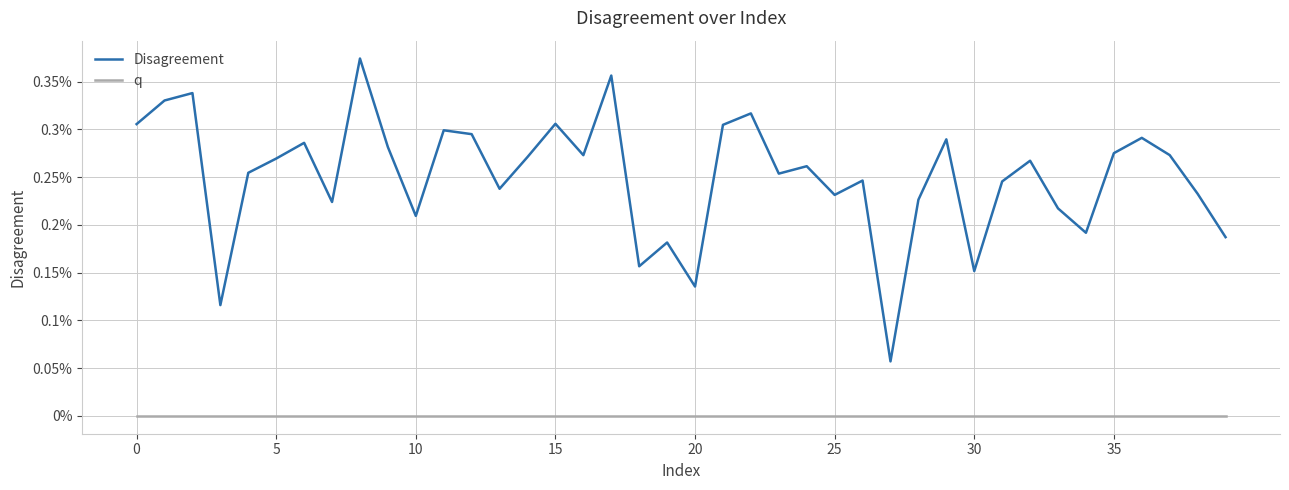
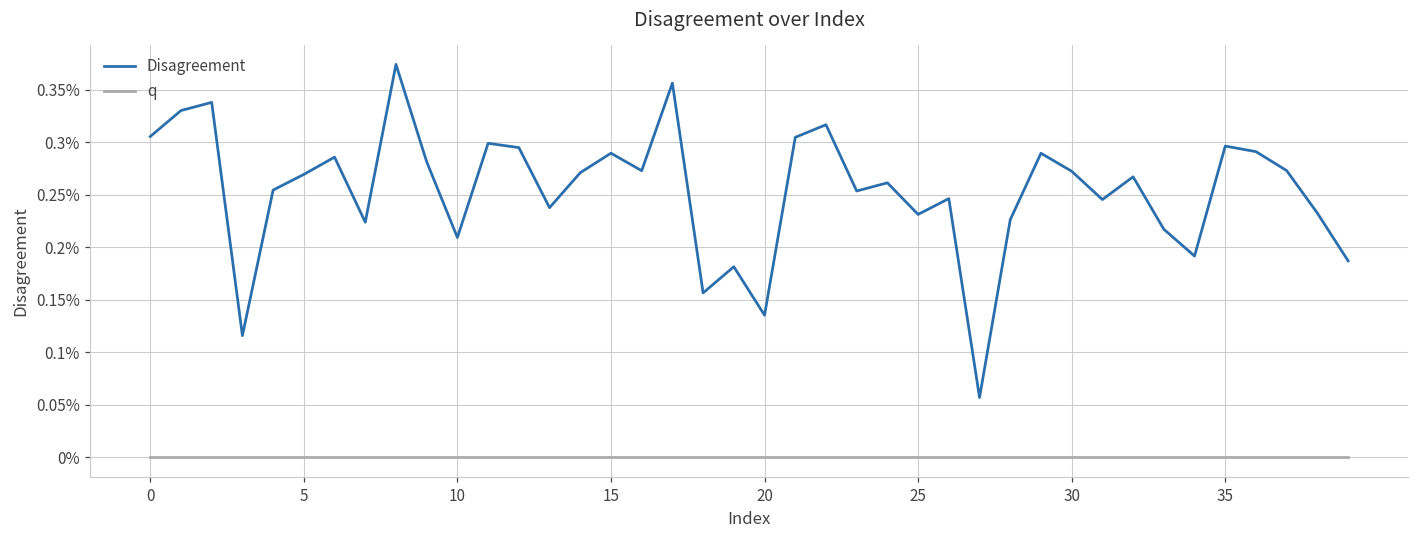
Disagreement, 15: 0.31% -> 0.29%
Disagreement, 30: 0.15% -> 0.27%
Disagreement, 35: 0.28% -> 0.30%
